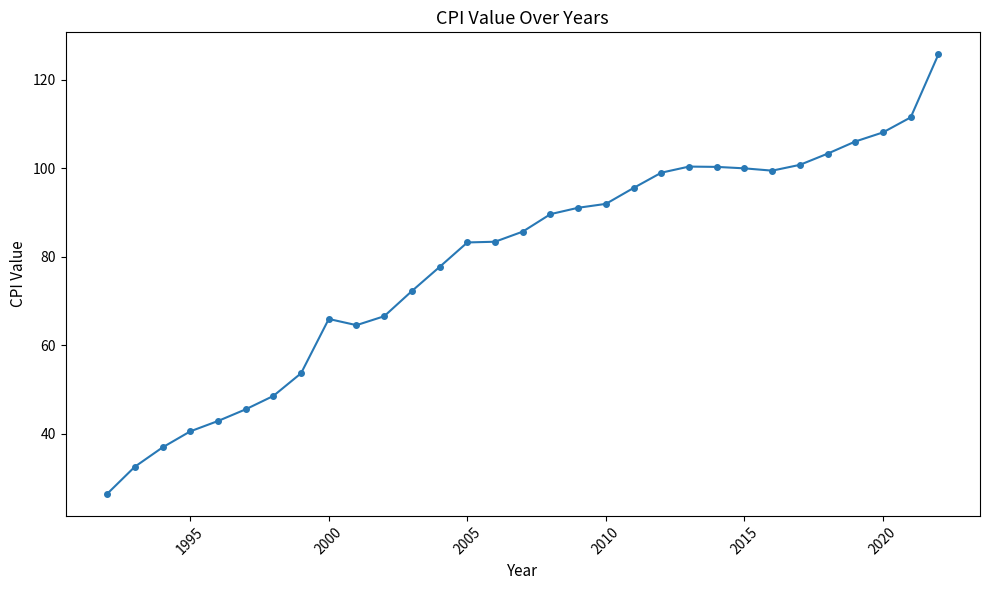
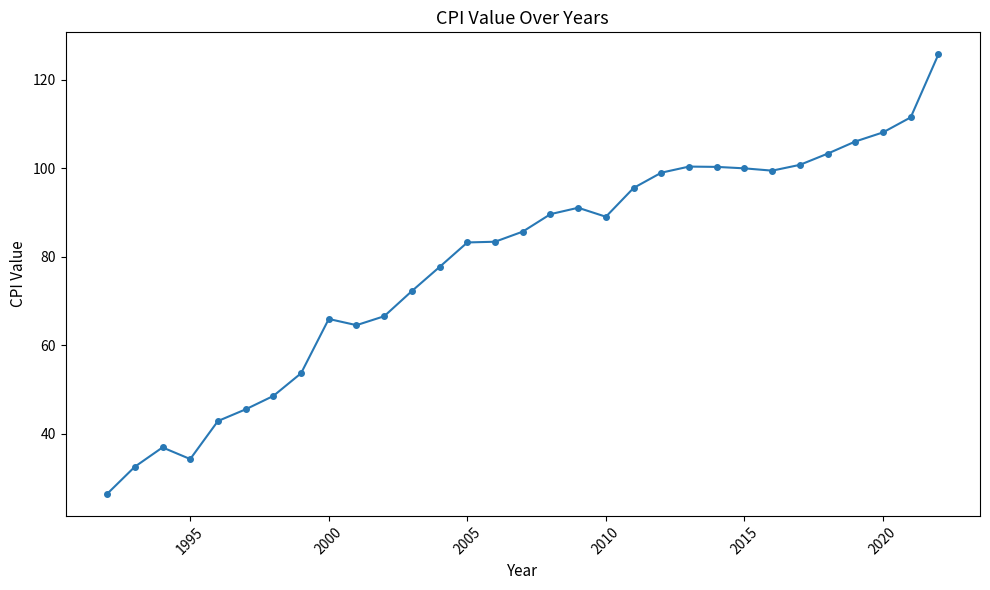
1995: 41 -> 34
2010: 92 -> 89
